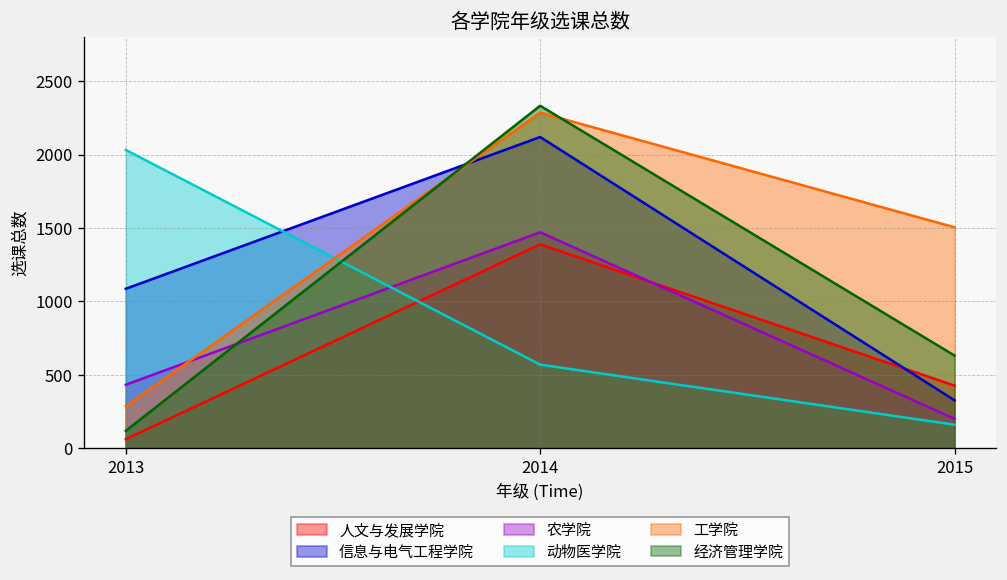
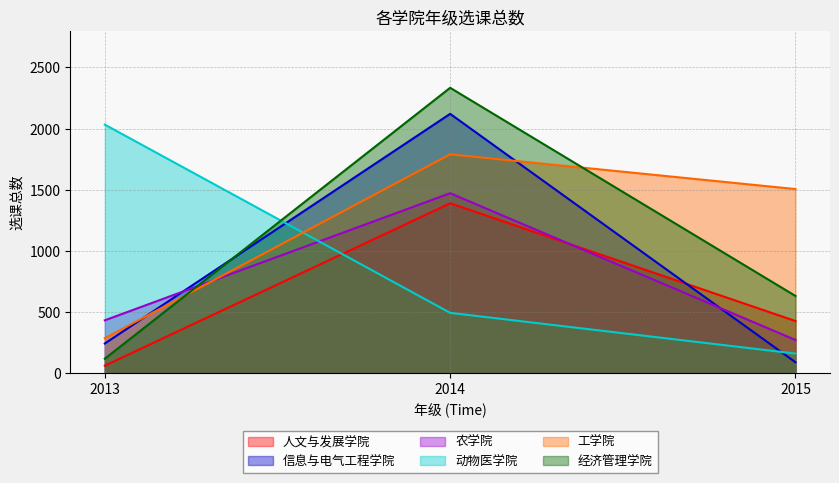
信息与电气工程学院, 2013: 1090 -> 240
动物医学院, 2014: 570 -> 490
工学院, 2014: 2290 -> 1790
信息与电气工程学院, 2015: 330 -> 90
农学院, 2015: 200 -> 270
